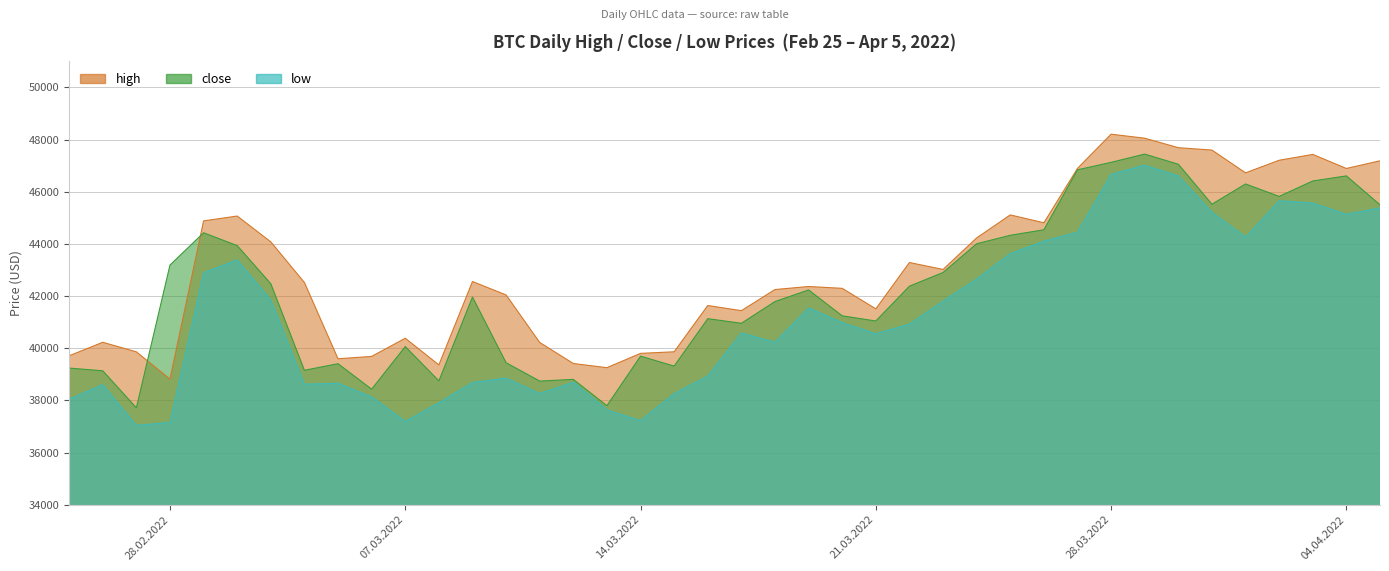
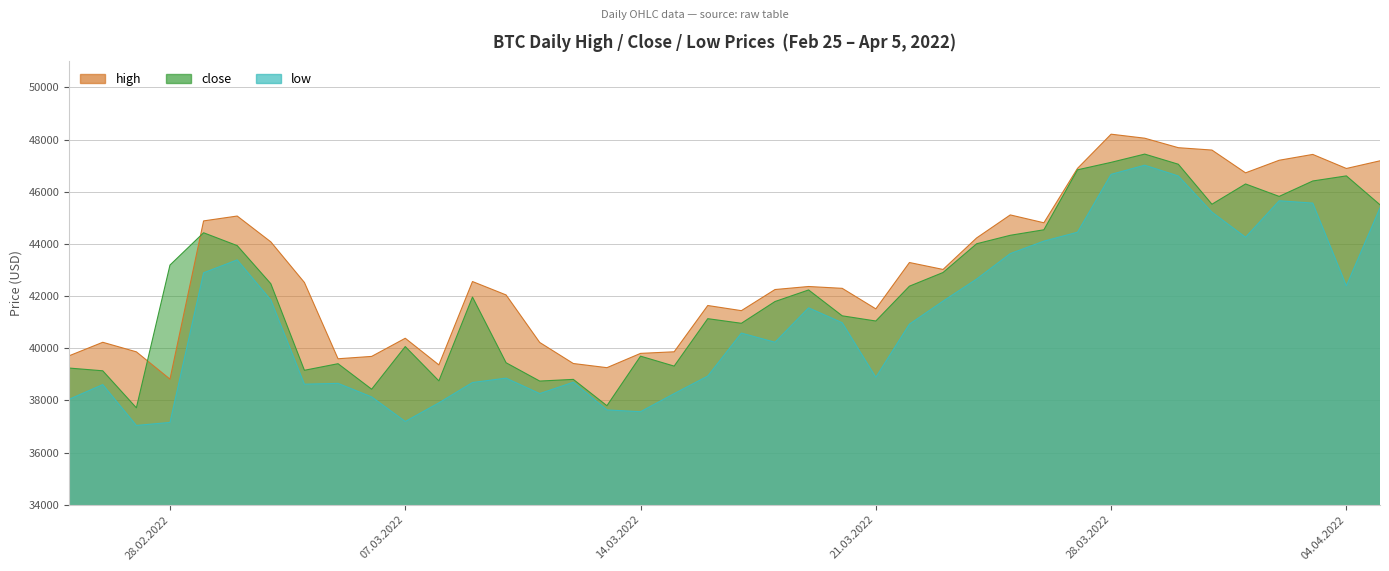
low, 14.03.2022: 37200 -> 37600
low, 21.03.2022: 40600 -> 38900
low, 04.04.2022: 45100 -> 42400
